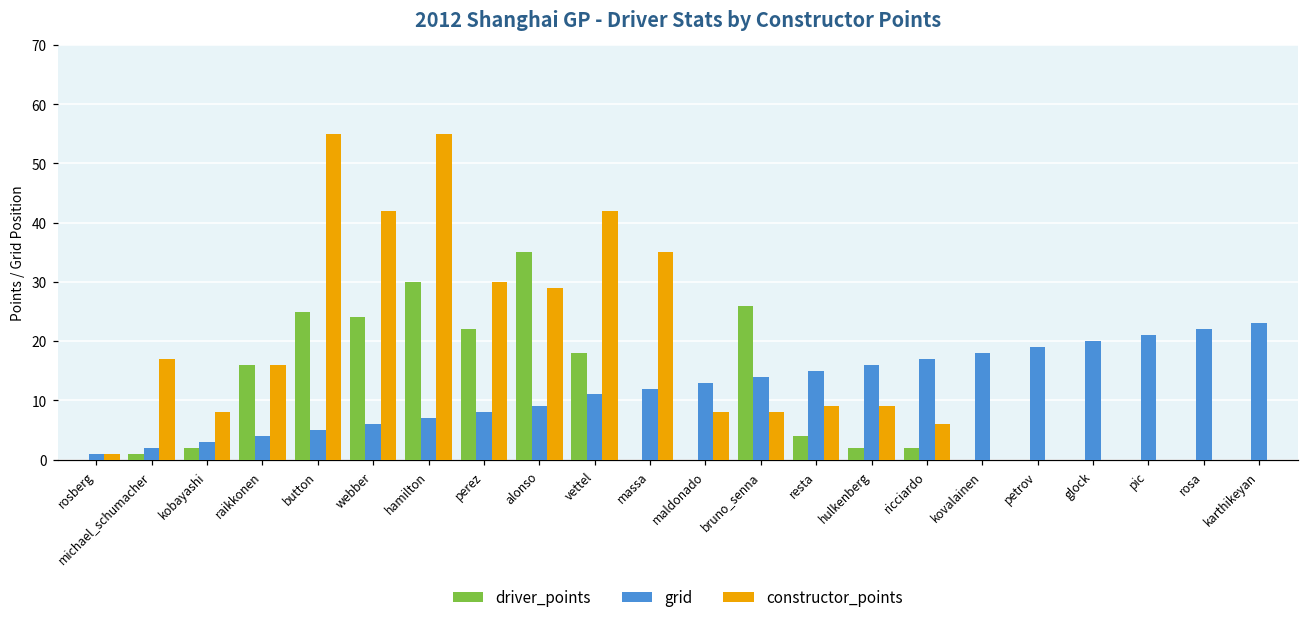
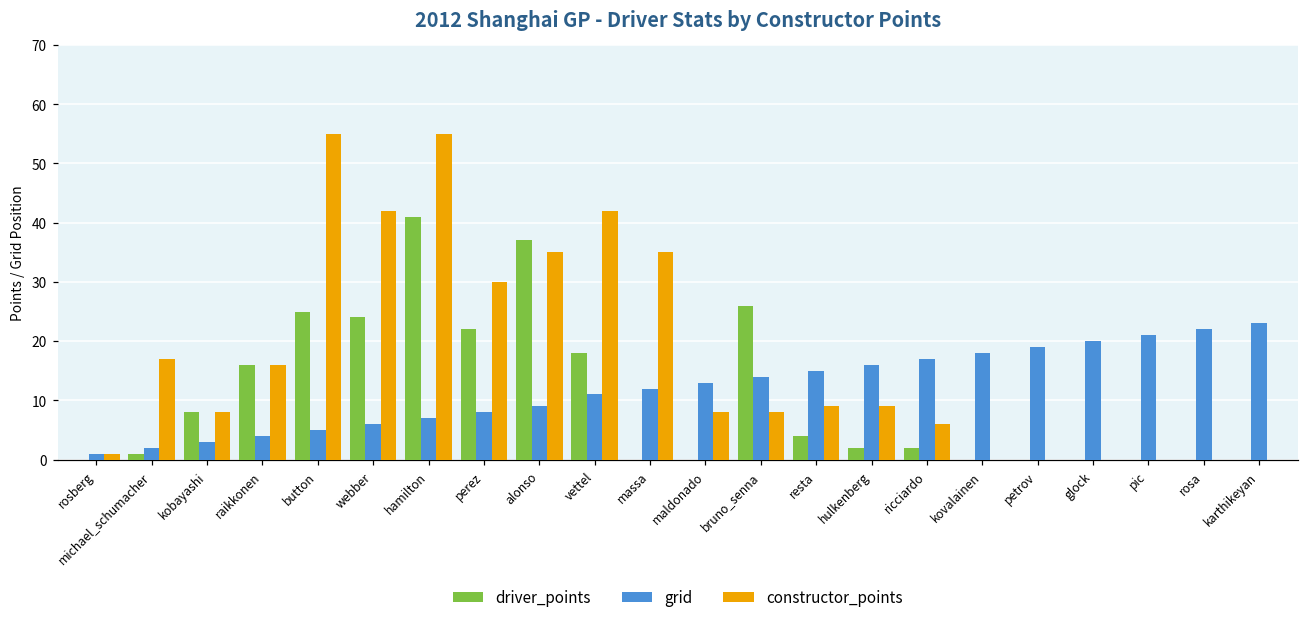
driver_points, kobayashi: 2 -> 8
driver_points, hamilton: 30 -> 41
driver_points, alonso: 35 -> 37
constructor_points, alonso: 29 -> 35
